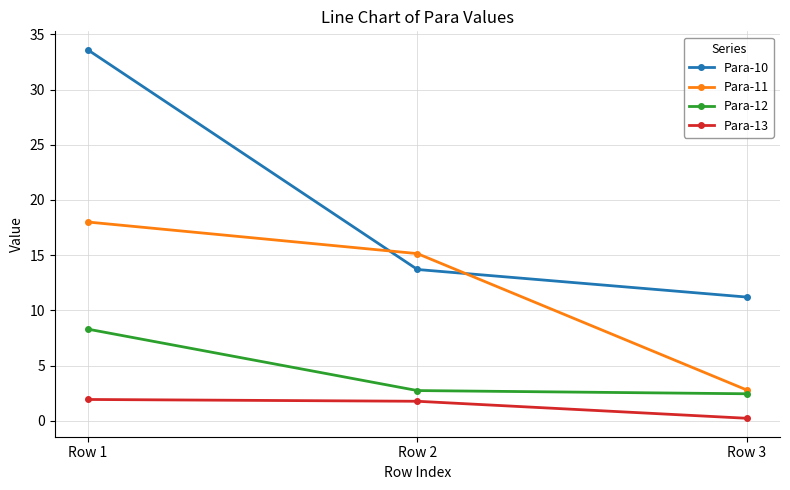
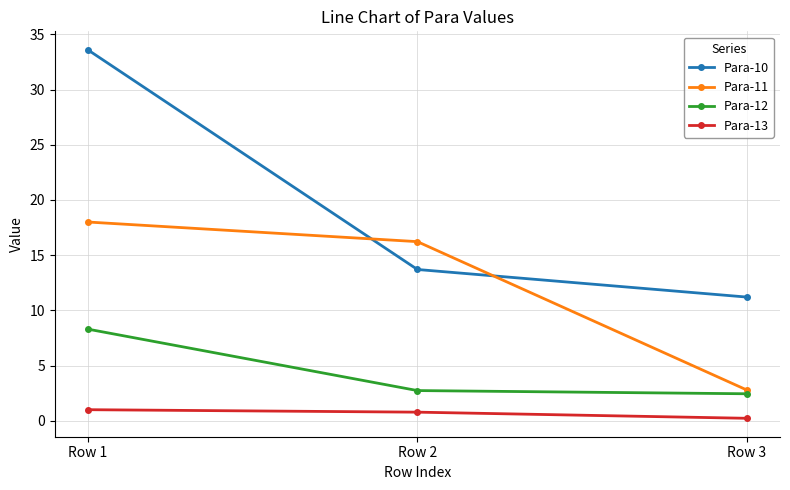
Para-13, Row 1: 1.9 -> 1.0
Para-11, Row 2: 15.1 -> 16.2
Para-13, Row 2: 1.8 -> 0.8
